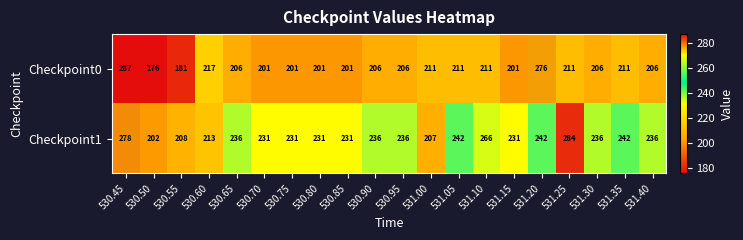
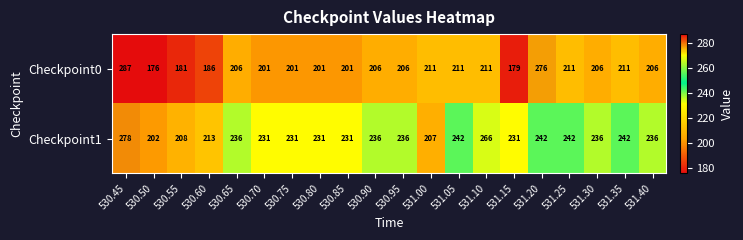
Checkpoint0, 530.60: 217 -> 186
Checkpoint0, 531.15: 201 -> 179
Checkpoint1, 531.25: 284 -> 242
